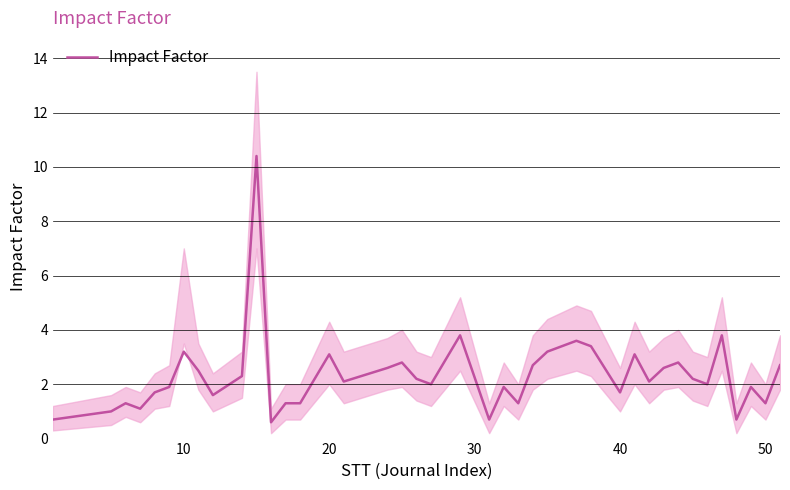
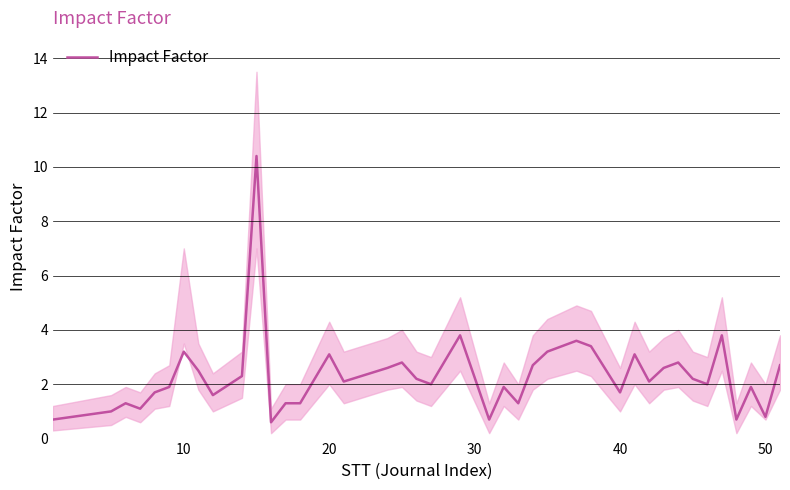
Impact Factor, 50: 1.3 -> 0.8
